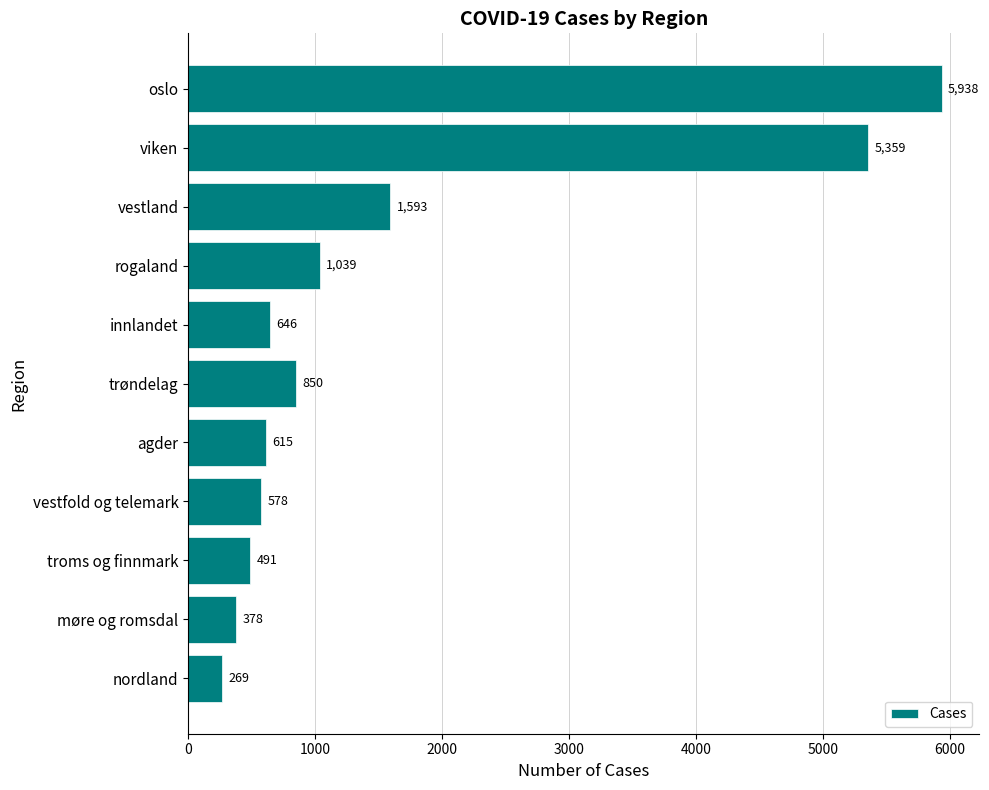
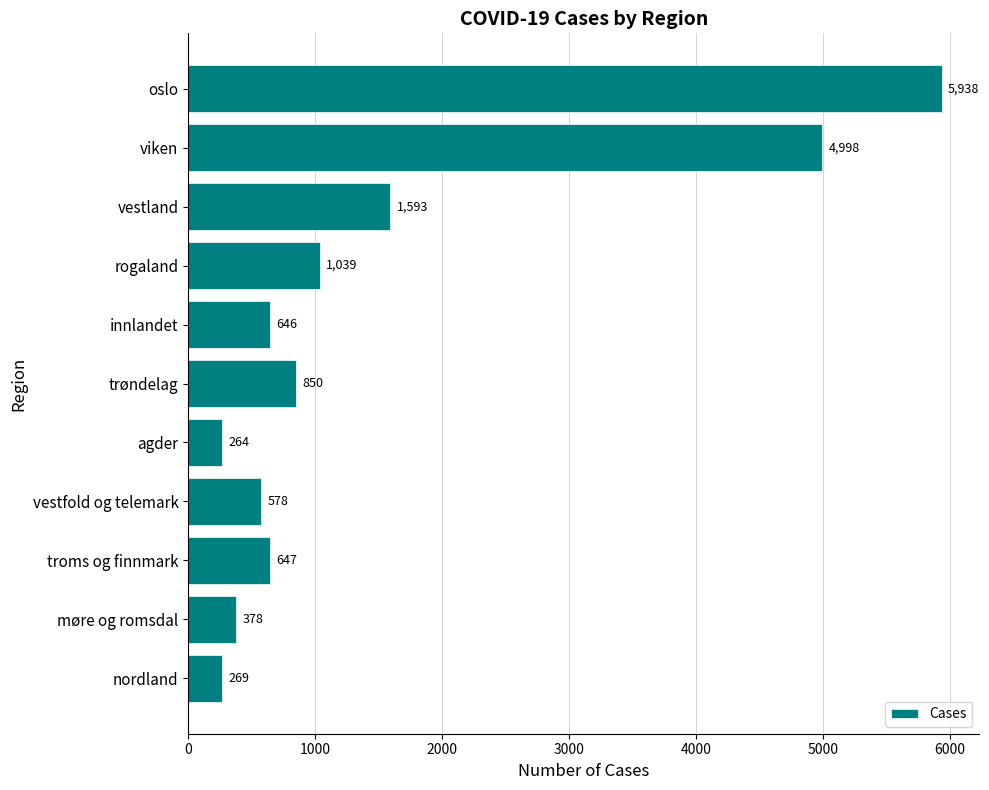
viken: 5,359 -> 4,998
agder: 615 -> 264
troms og finnmark: 491 -> 647
